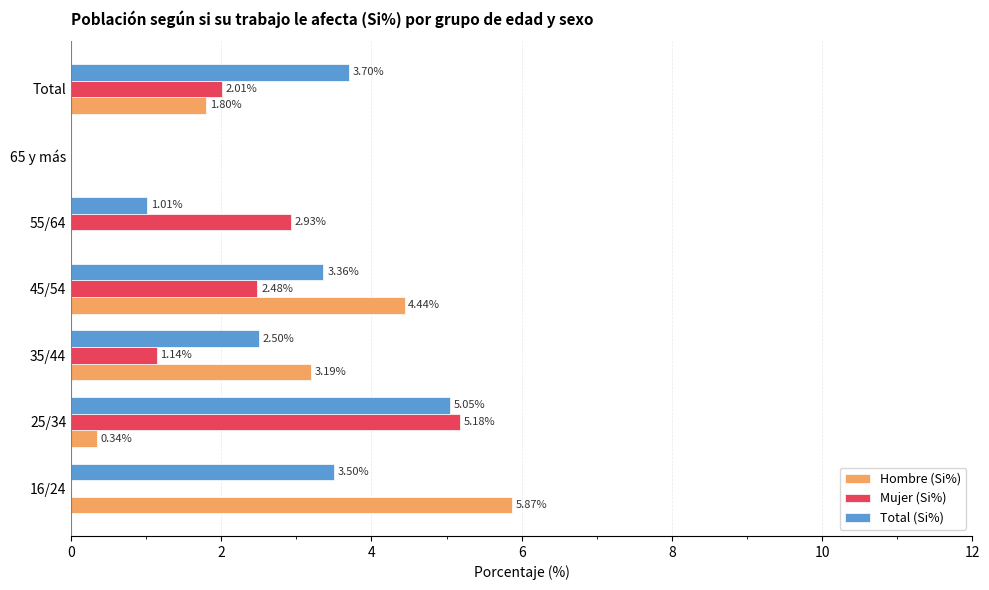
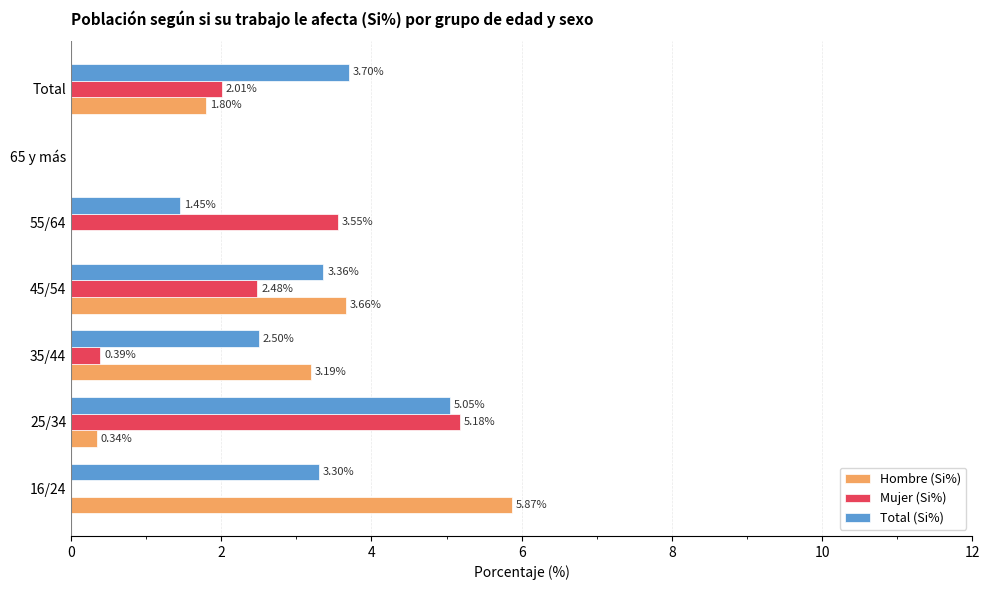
Total (Si%), 55/64: 1.01% -> 1.45%
Mujer (Si%), 55/64: 2.93% -> 3.55%
Hombre (Si%), 45/54: 4.44% -> 3.66%
Mujer (Si%), 35/44: 1.14% -> 0.39%
Total (Si%), 16/24: 3.50% -> 3.30%
